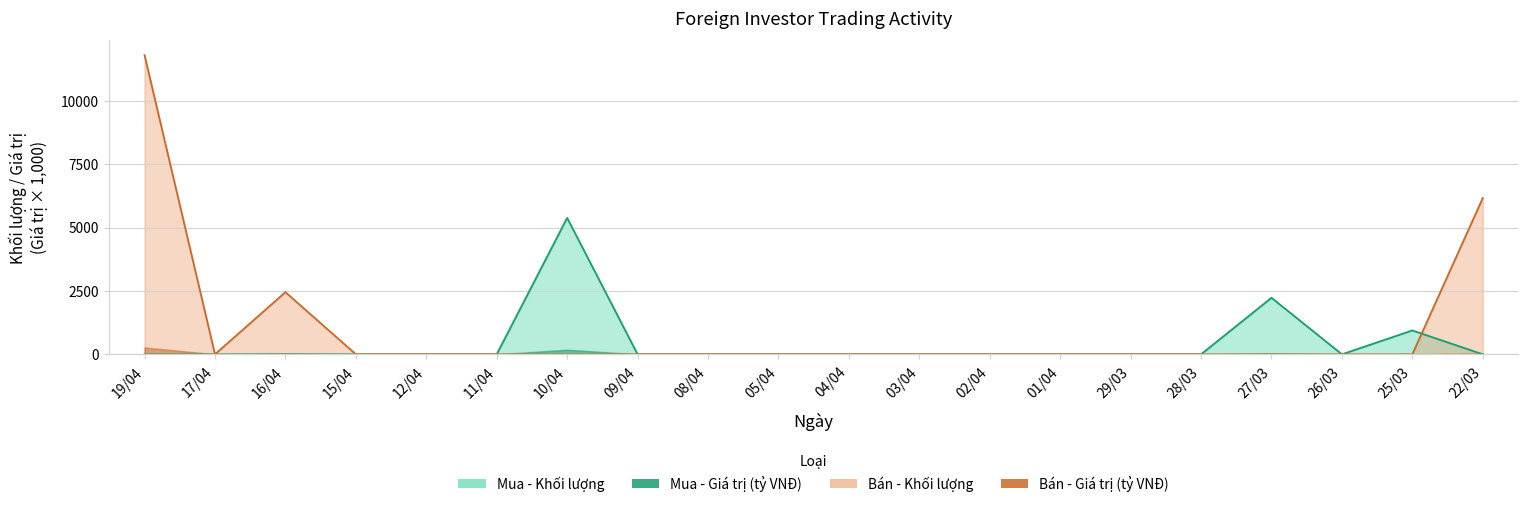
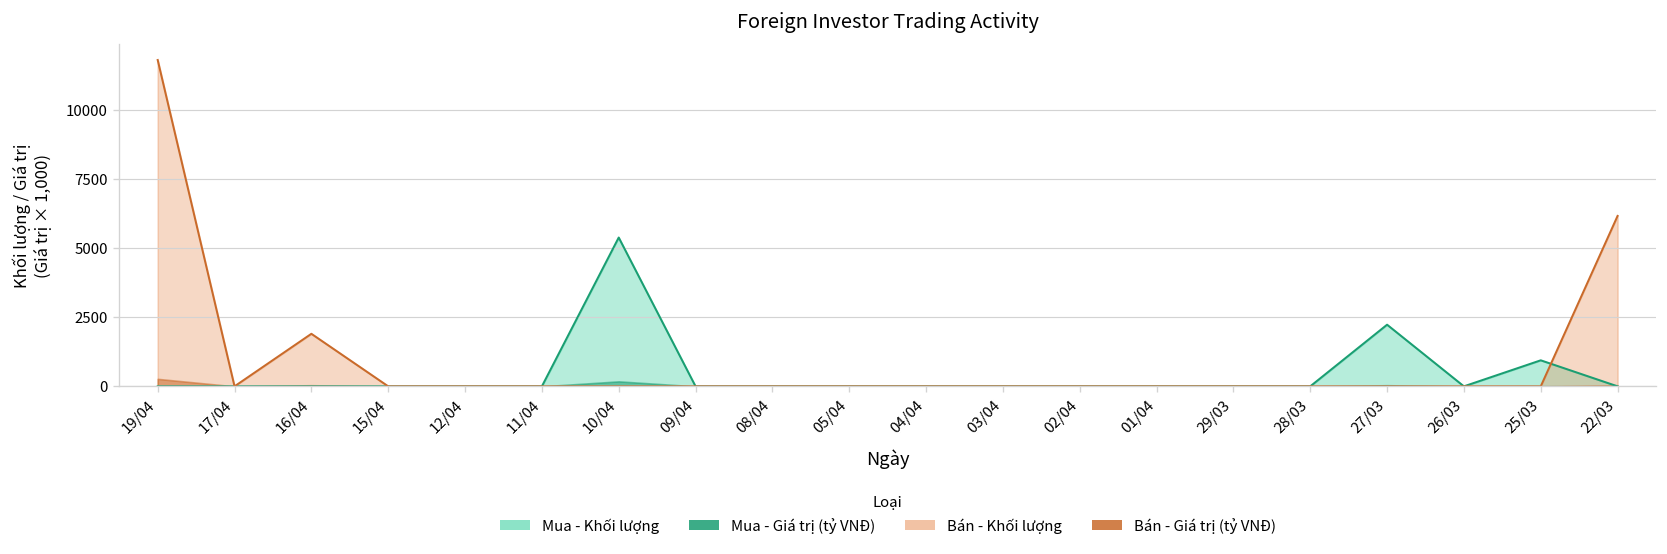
Bán - Khối lượng, 16/04: 2500 -> 1900
